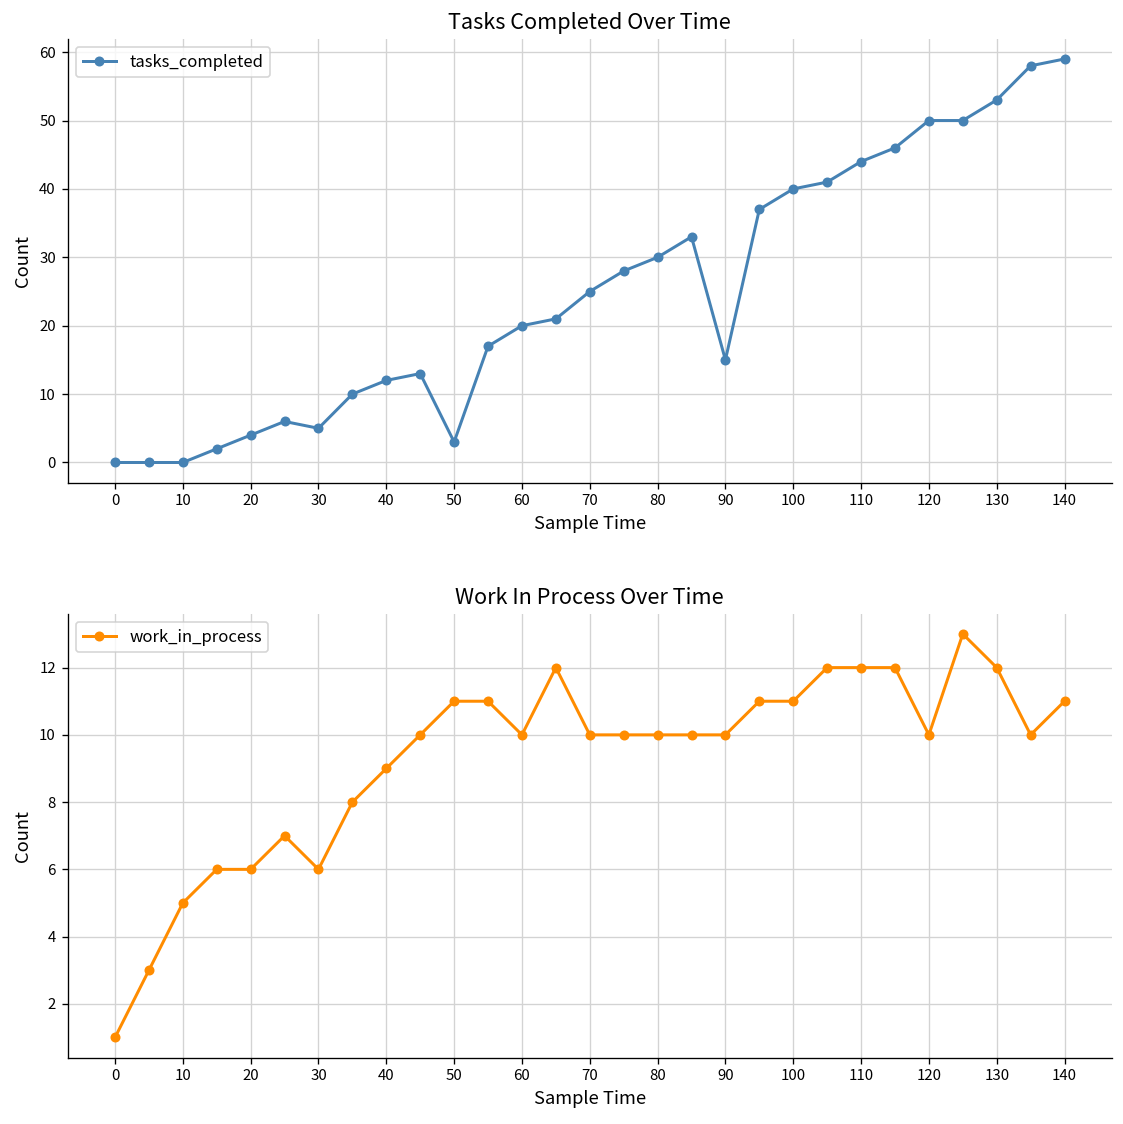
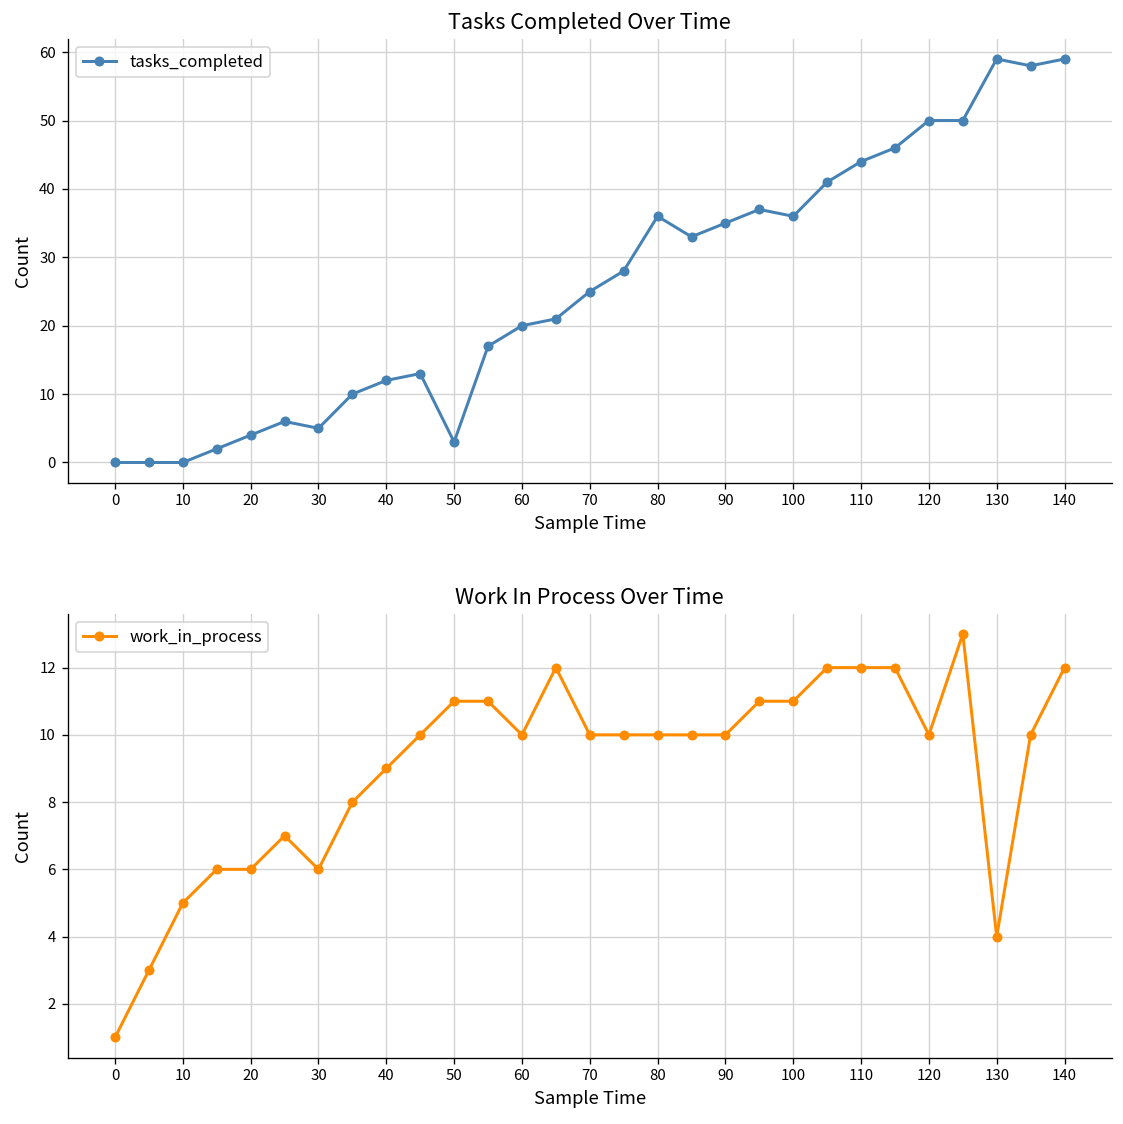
Tasks Completed Over Time, 80: 30 -> 36
Tasks Completed Over Time, 90: 15 -> 35
Tasks Completed Over Time, 100: 40 -> 36
Tasks Completed Over Time, 130: 53 -> 59
Work In Process Over Time, 130: 12 -> 4
Work In Process Over Time, 140: 11 -> 12
